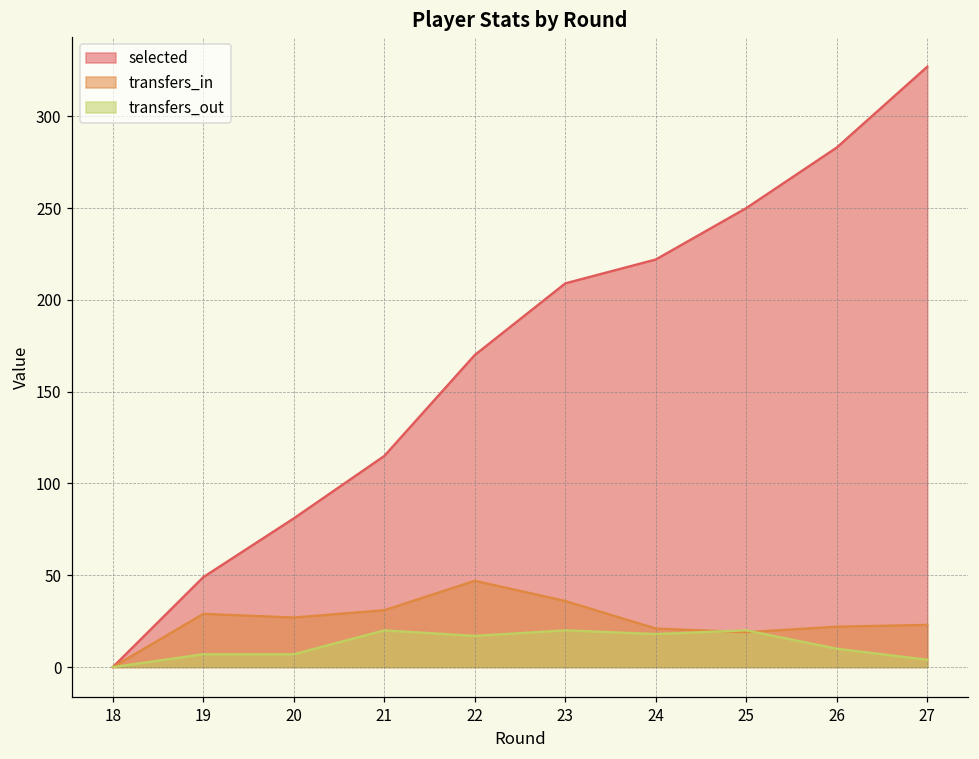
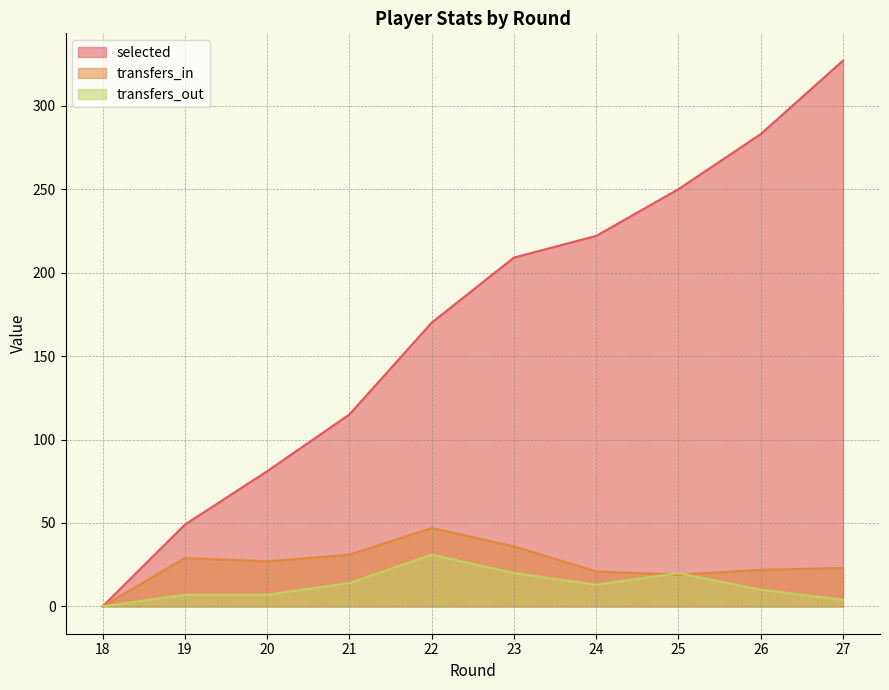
transfers_out, 21: 20 -> 14
transfers_out, 22: 17 -> 31
transfers_out, 24: 18 -> 13
